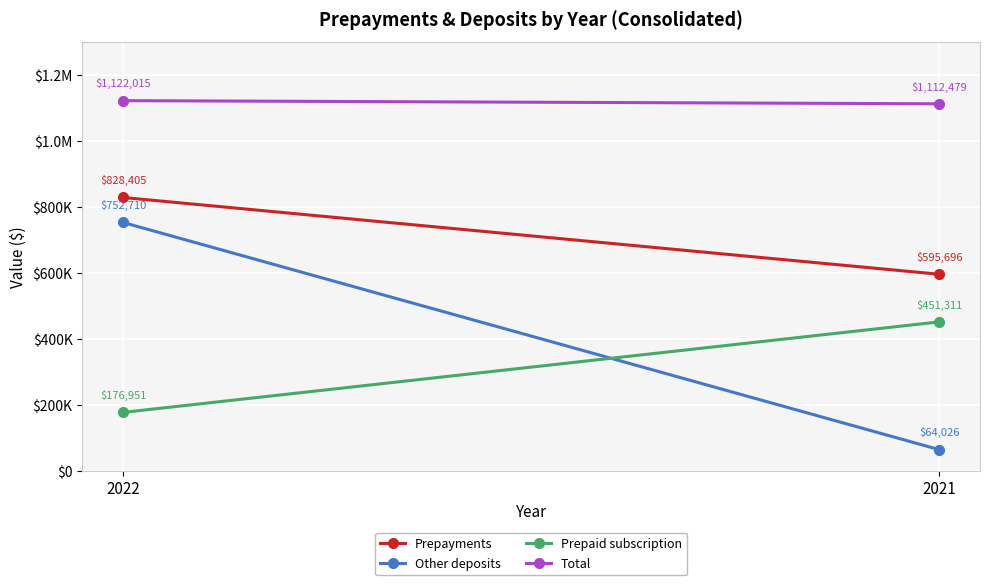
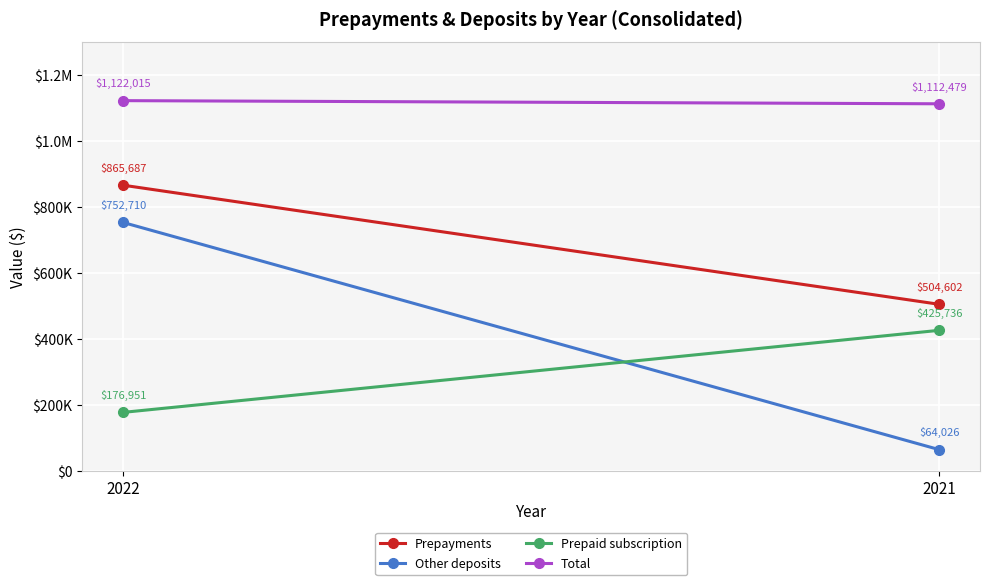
Prepayments, 2022: $828,405 -> $865,687
Prepayments, 2021: $595,696 -> $504,602
Prepaid subscription, 2021: $451,311 -> $425,736
